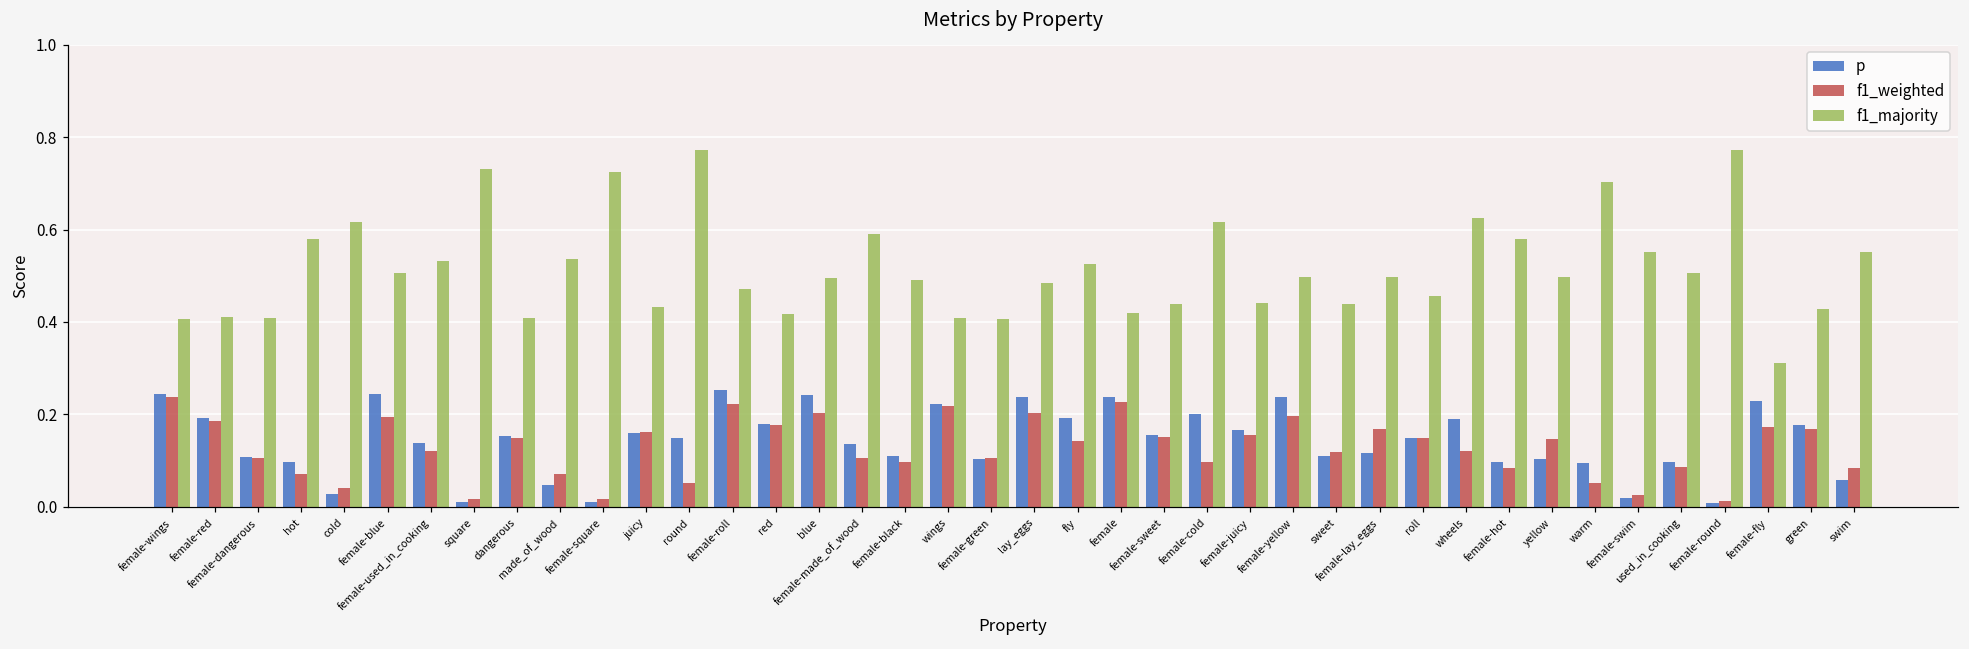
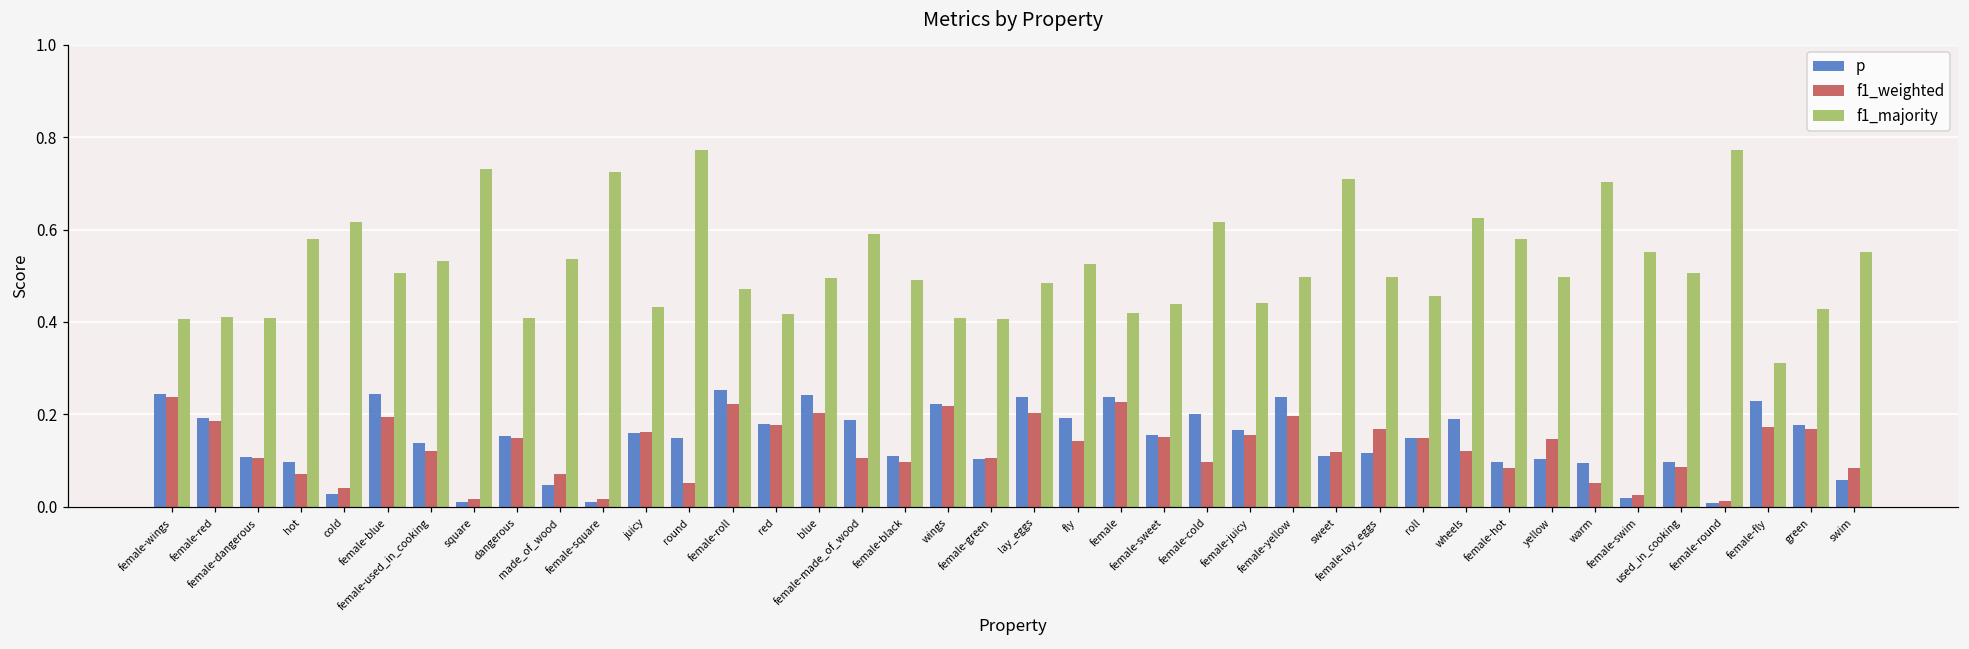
p, female-made_of_wood: 0.14 -> 0.19
f1_majority, sweet: 0.44 -> 0.71
